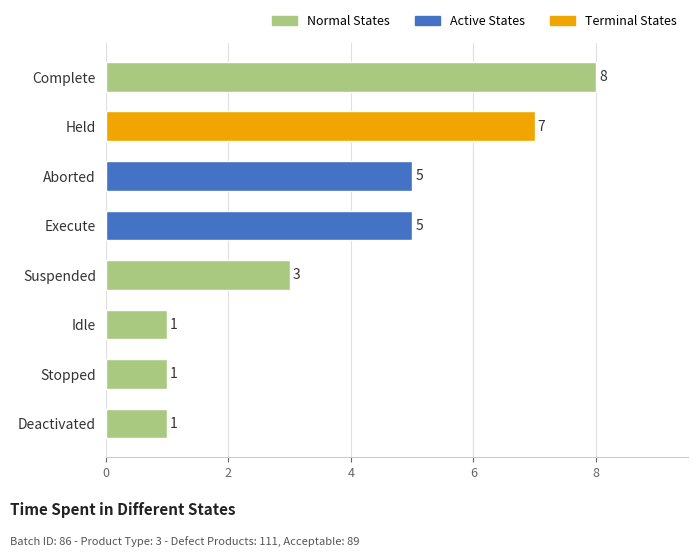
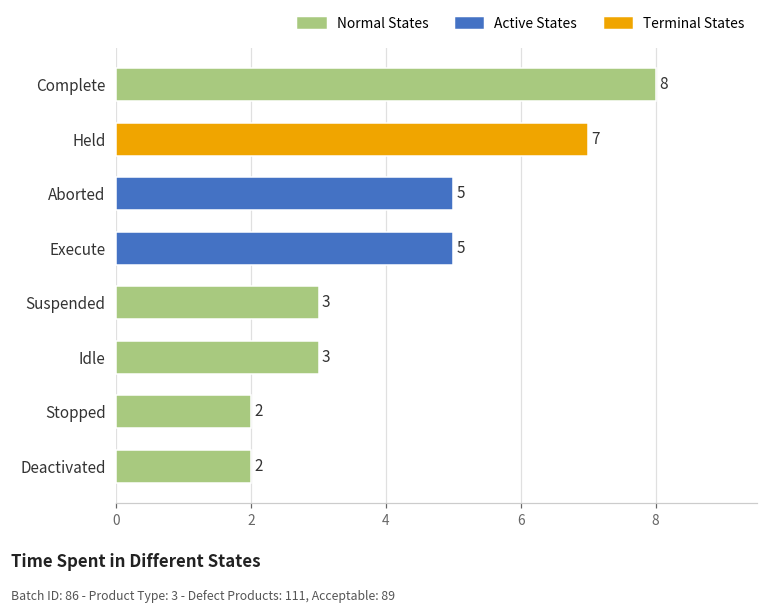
Idle: 1 -> 3
Stopped: 1 -> 2
Deactivated: 1 -> 2
